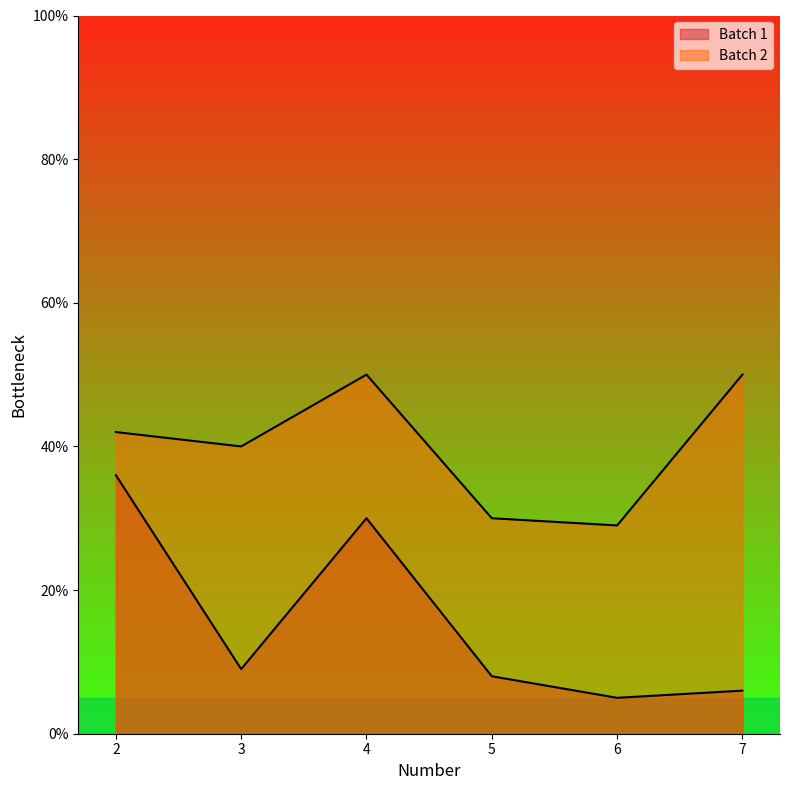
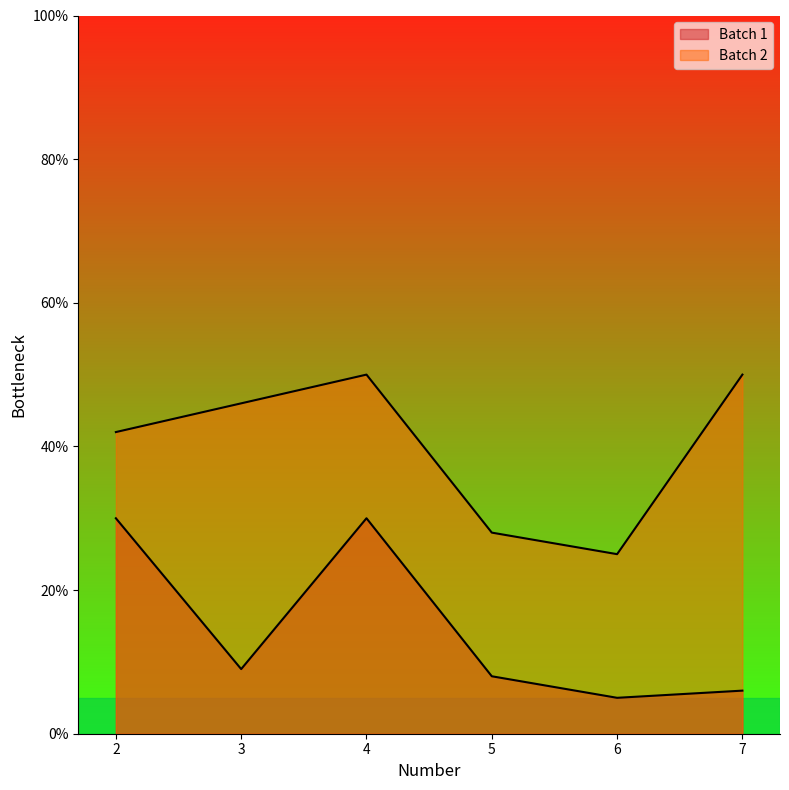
Batch 1, 2: 36% -> 30%
Batch 2, 3: 40% -> 46%
Batch 2, 5: 30% -> 28%
Batch 2, 6: 29% -> 25%
